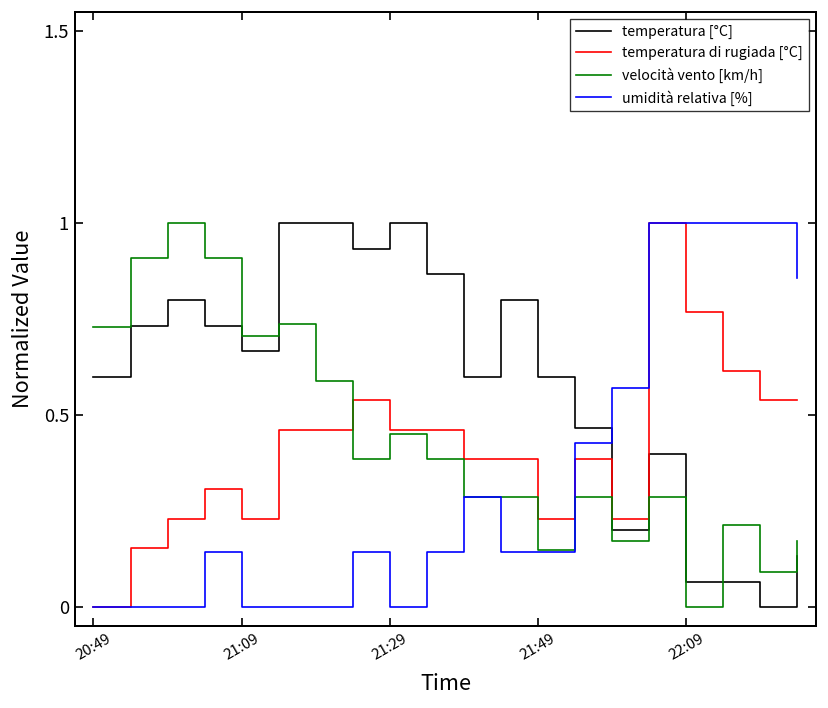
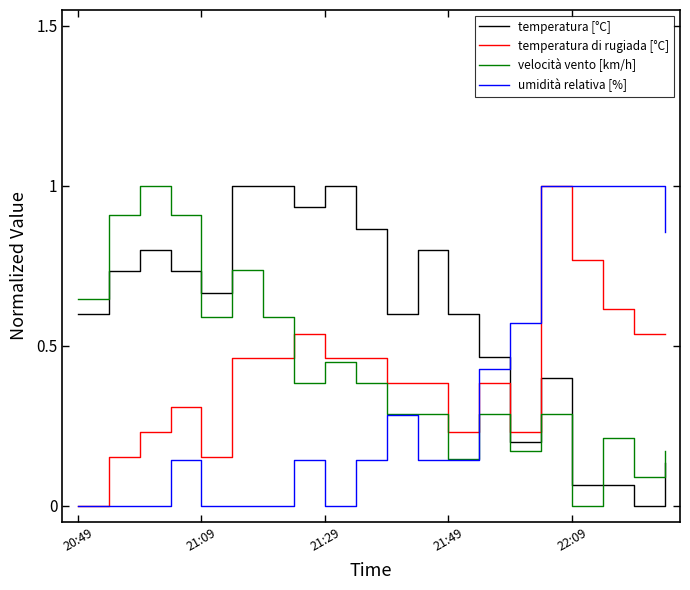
velocità vento [km/h], 20:49: 0.73 -> 0.65
temperatura di rugiada [°C], 21:09: 0.23 -> 0.15
velocità vento [km/h], 21:09: 0.70 -> 0.59
